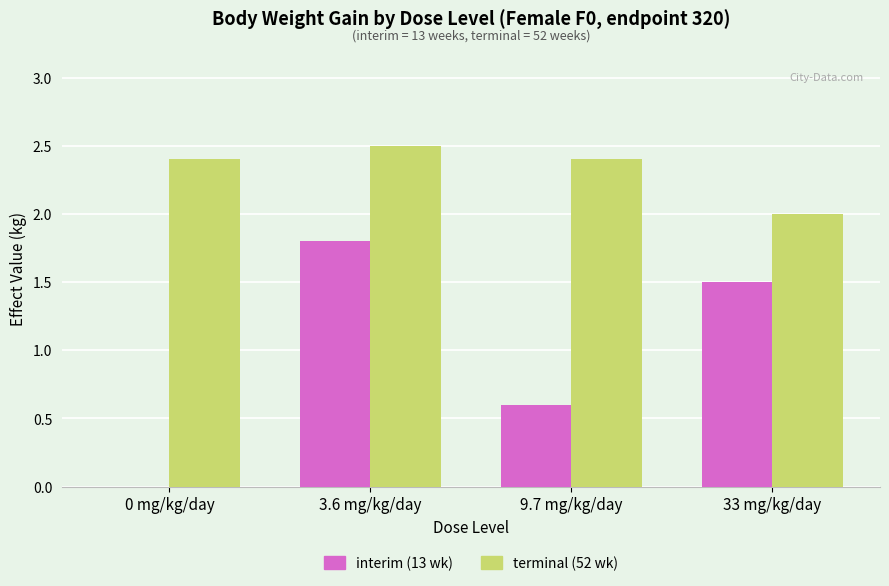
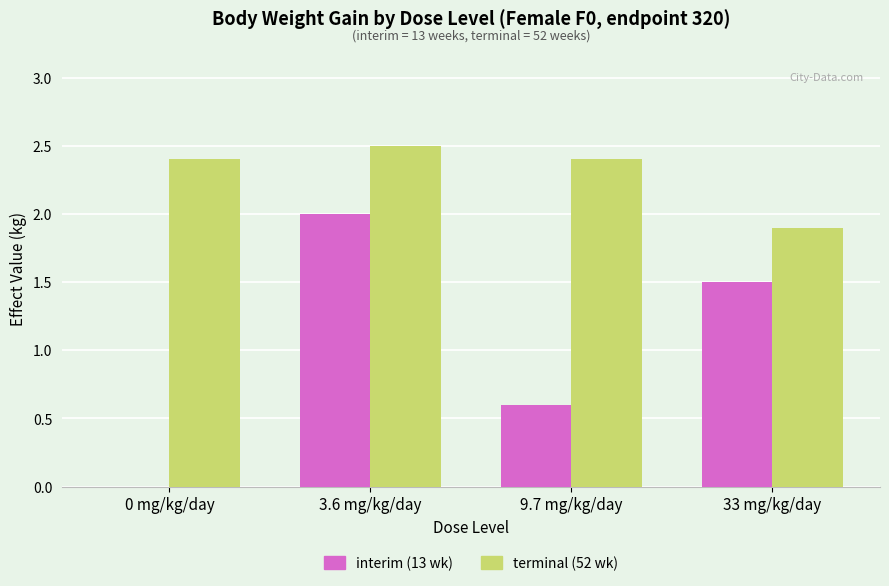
interim (13 wk), 3.6 mg/kg/day: 1.8 -> 2.0
terminal (52 wk), 33 mg/kg/day: 2.0 -> 1.9
